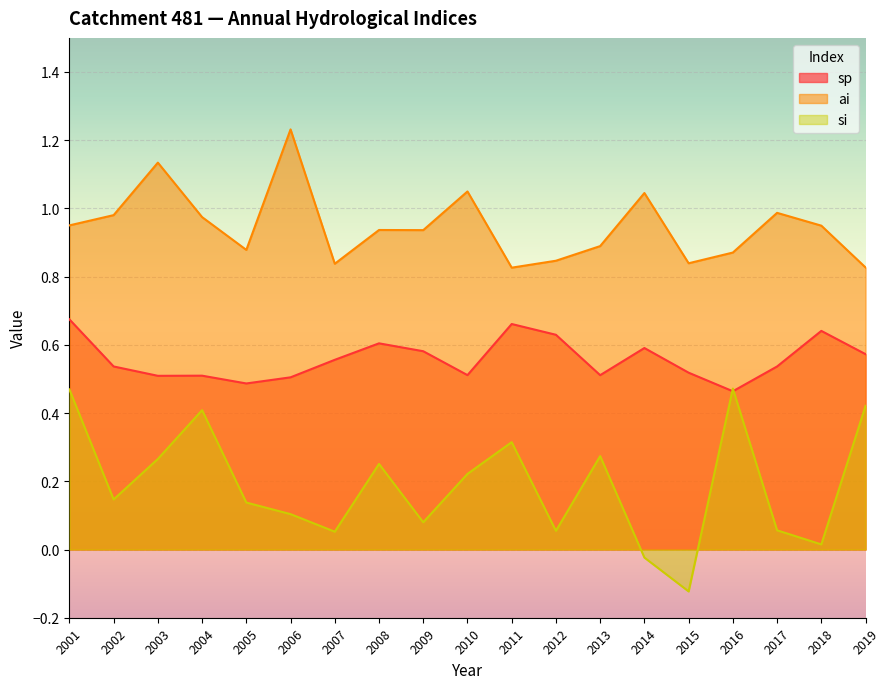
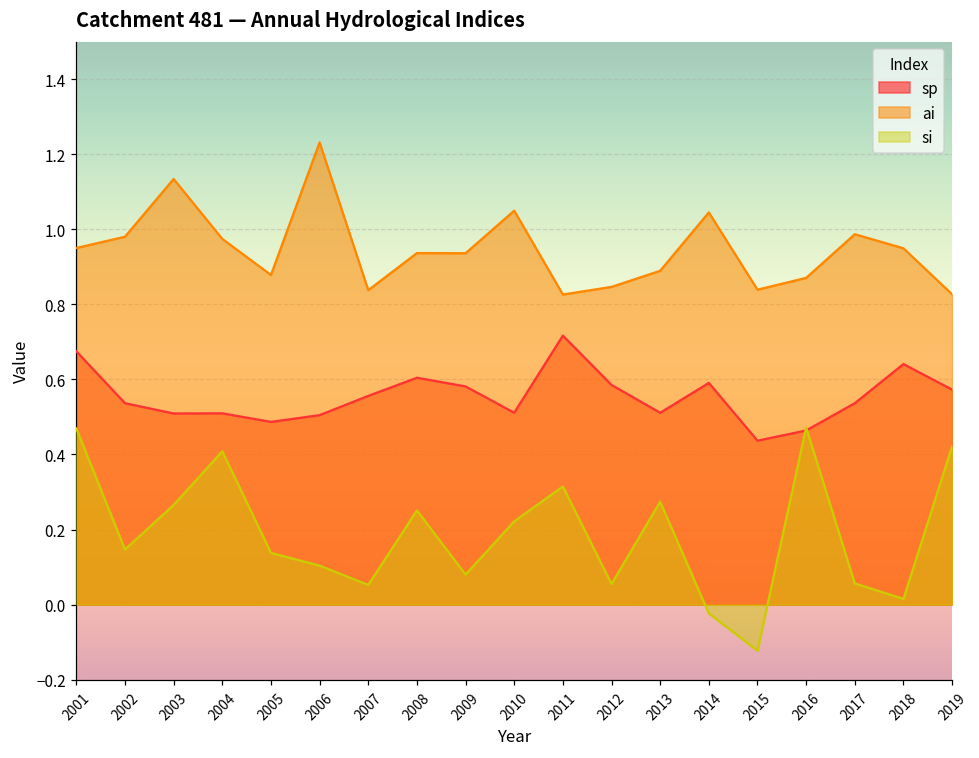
sp, 2011: 0.66 -> 0.72
sp, 2012: 0.63 -> 0.59
sp, 2015: 0.52 -> 0.44
